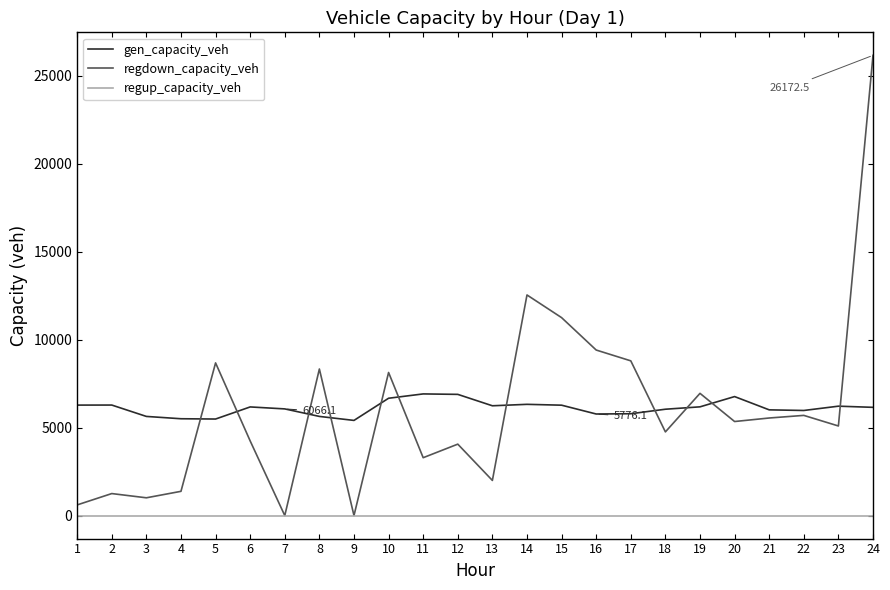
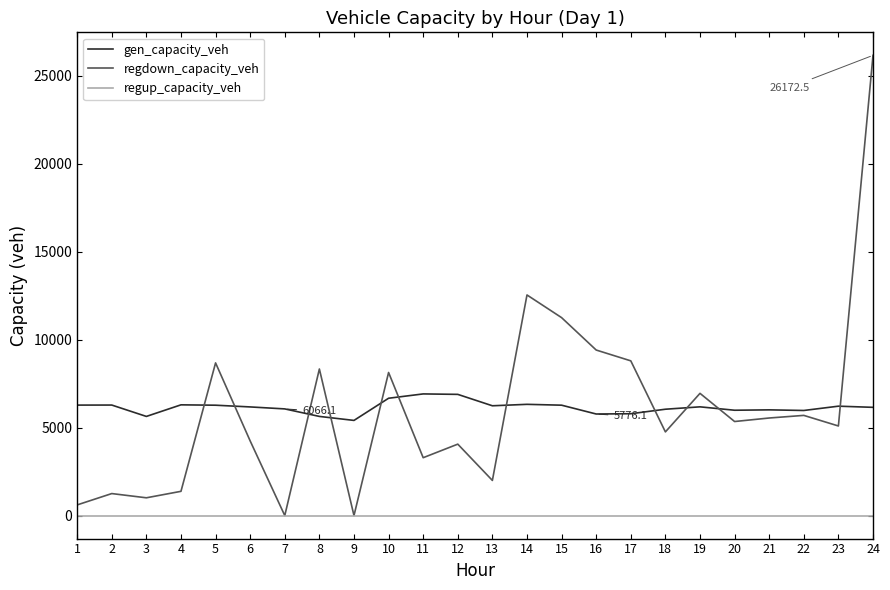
gen_capacity_veh, 4: 5500 -> 6300
gen_capacity_veh, 5: 5500 -> 6300
gen_capacity_veh, 20: 6800 -> 6000
